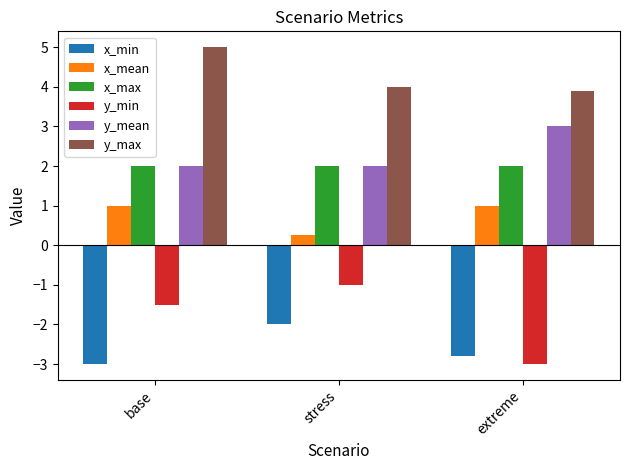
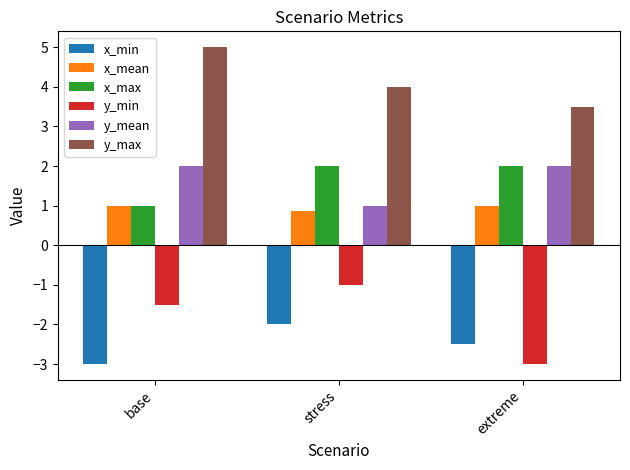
x_max, base: 2 -> 1
x_mean, stress: 0.3 -> 0.9
y_mean, stress: 2 -> 1
x_min, extreme: -2.8 -> -2.5
y_mean, extreme: 3 -> 2
y_max, extreme: 3.9 -> 3.5
